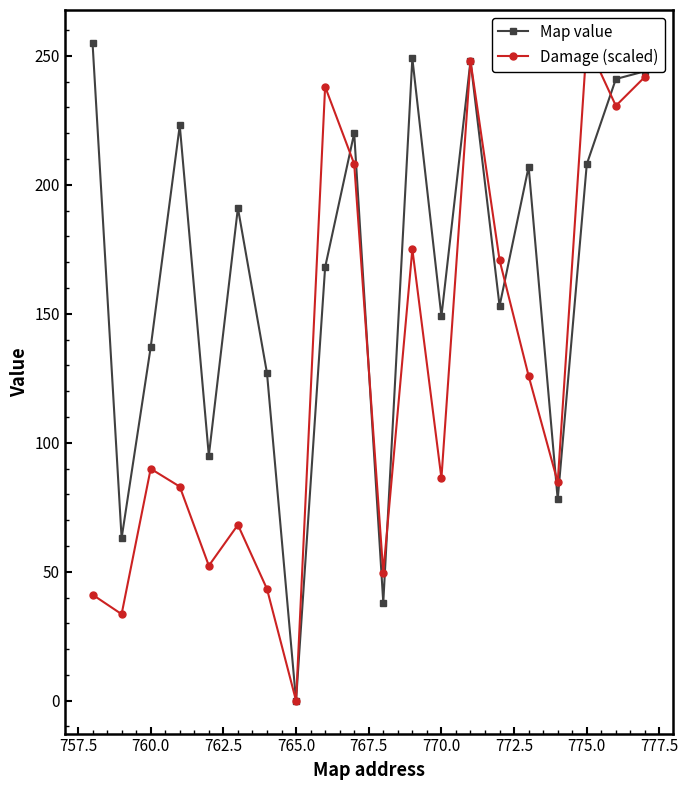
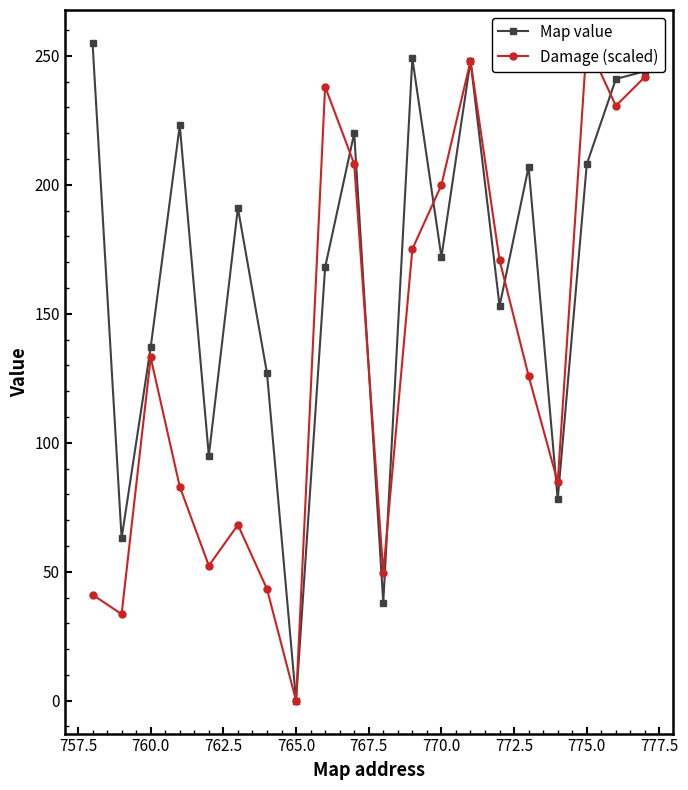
Damage (scaled), 760.0: 90 -> 133
Map value, 770.0: 149 -> 172
Damage (scaled), 770.0: 86 -> 200
